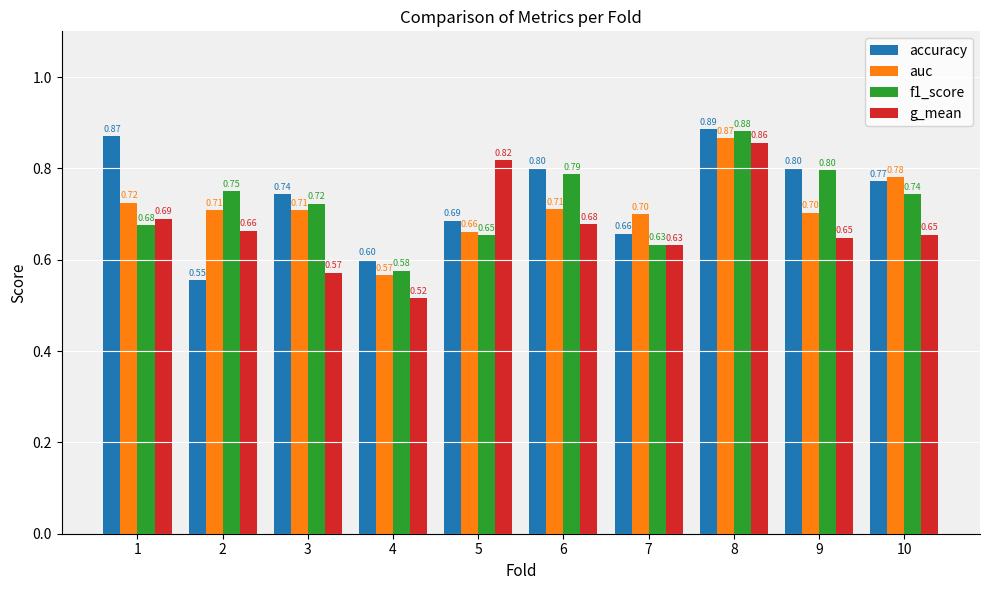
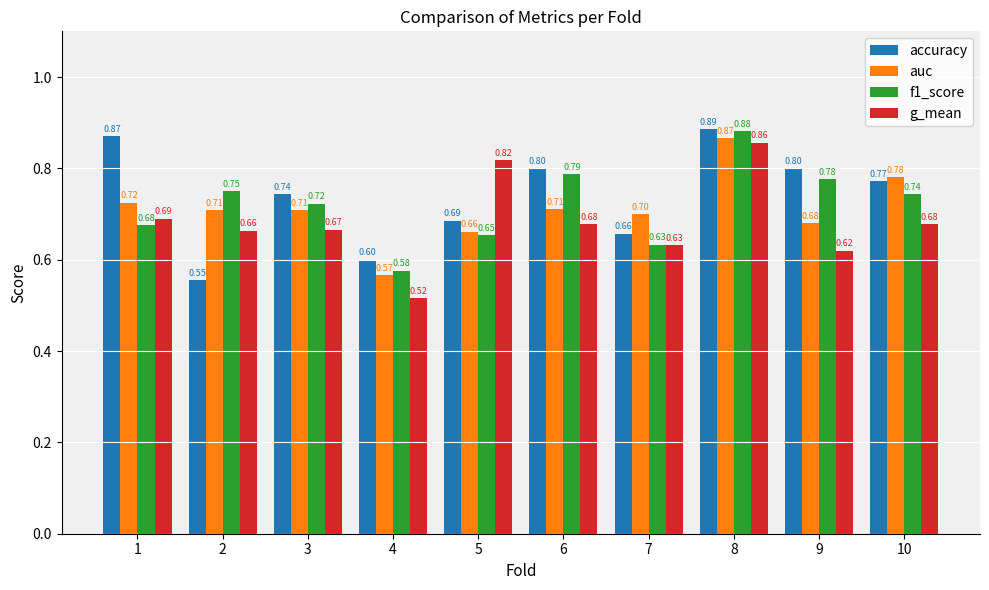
g_mean, 3: 0.57 -> 0.67
auc, 9: 0.70 -> 0.68
f1_score, 9: 0.80 -> 0.78
g_mean, 9: 0.65 -> 0.62
g_mean, 10: 0.65 -> 0.68
